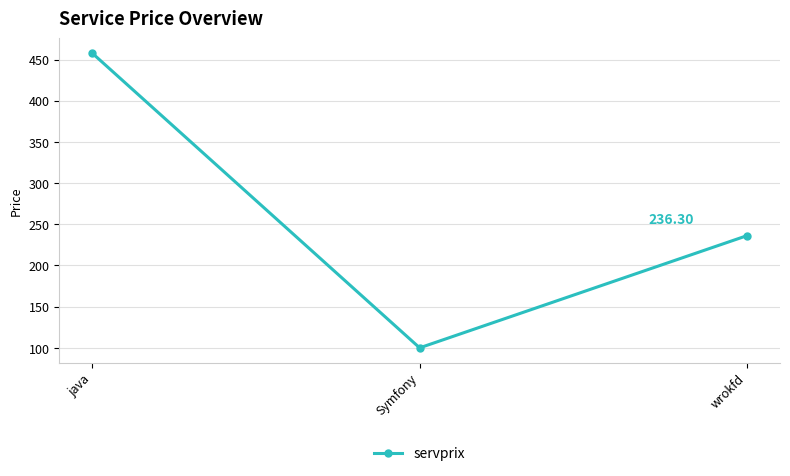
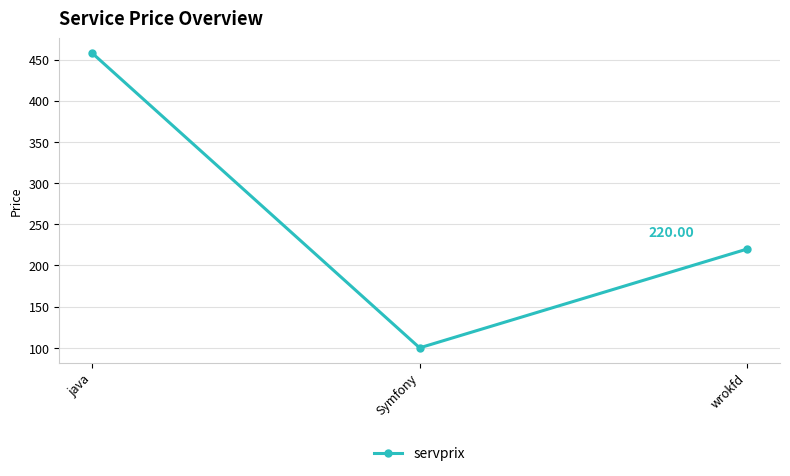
wrokfd: 236.30 -> 220.00
